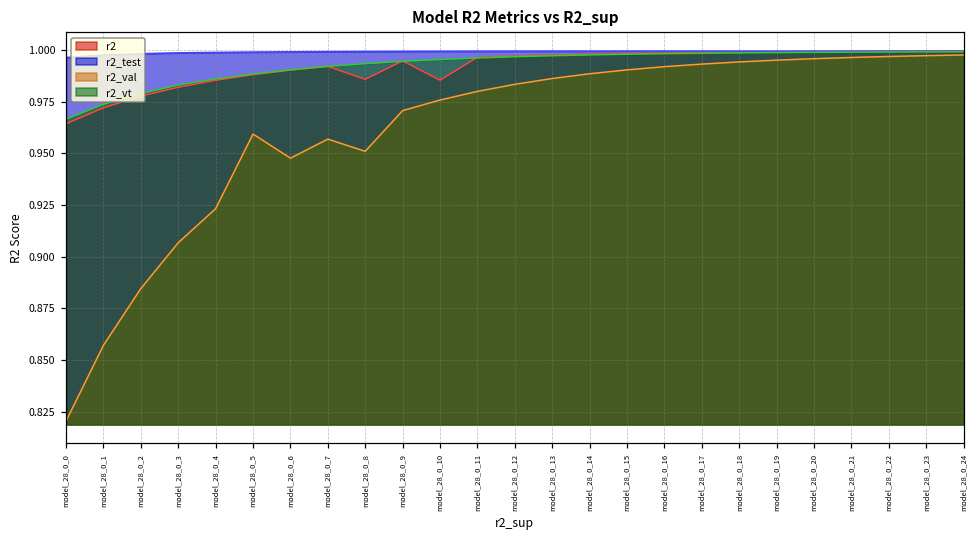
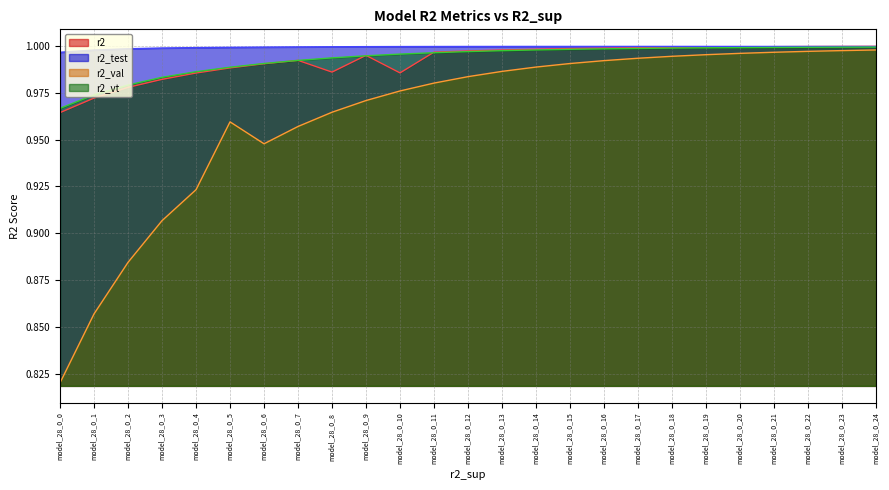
r2_val, model_28_0_8: 0.951 -> 0.965
